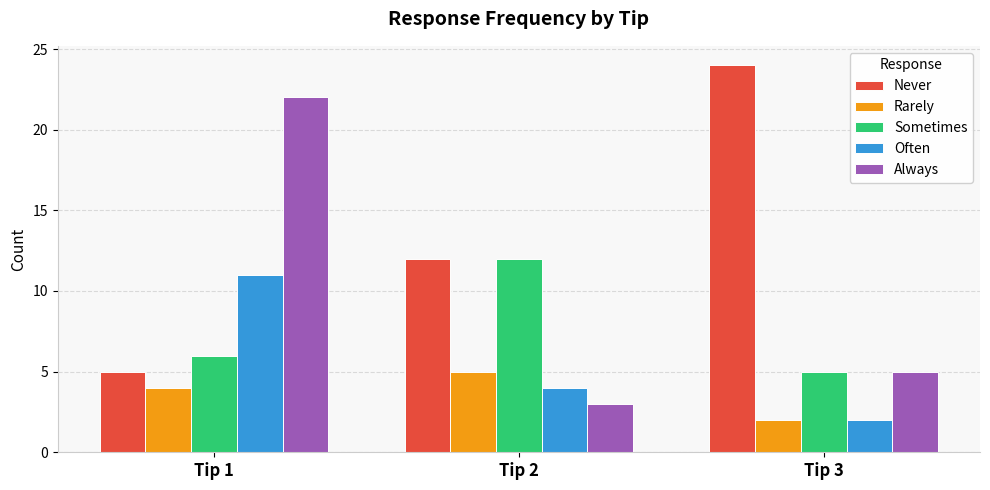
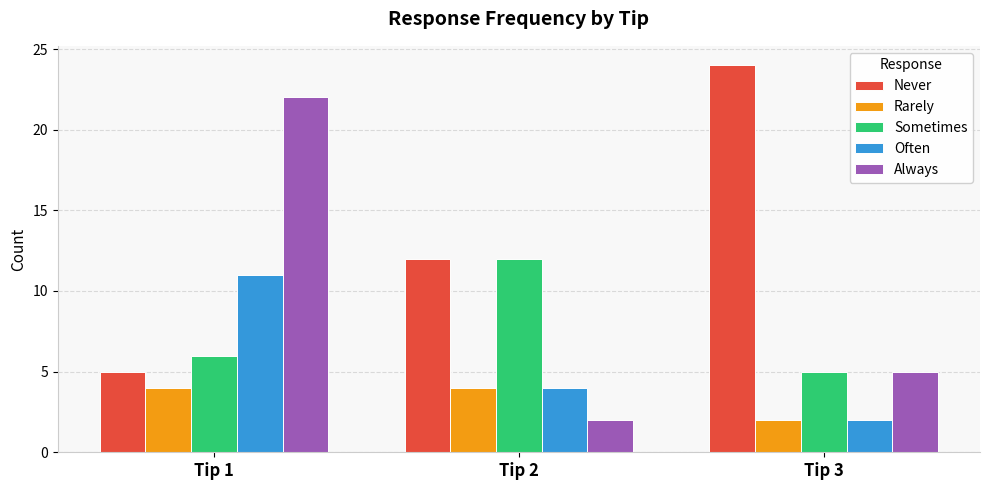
Rarely, Tip 2: 5 -> 4
Always, Tip 2: 3 -> 2
